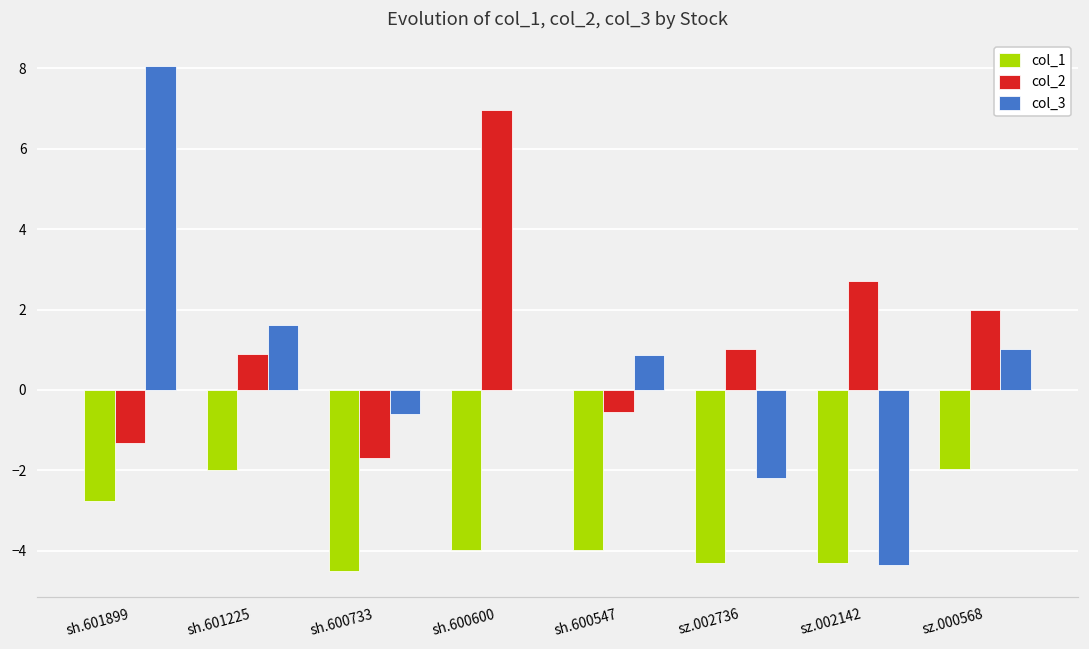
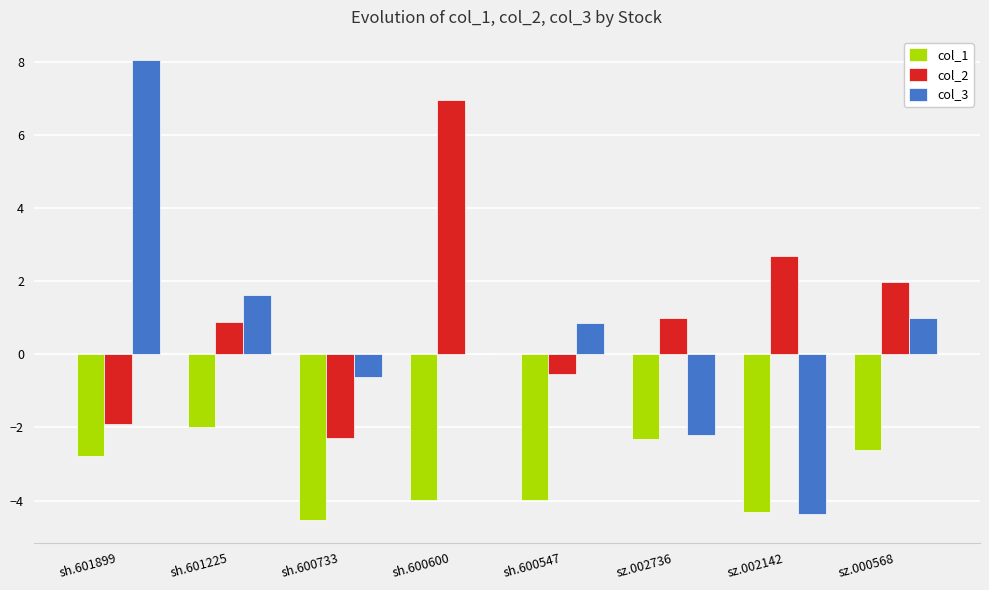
col_2, sh.601899: -1.3 -> -1.9
col_2, sh.600733: -1.7 -> -2.3
col_1, sz.002736: -4.3 -> -2.3
col_1, sz.000568: -2.0 -> -2.6
